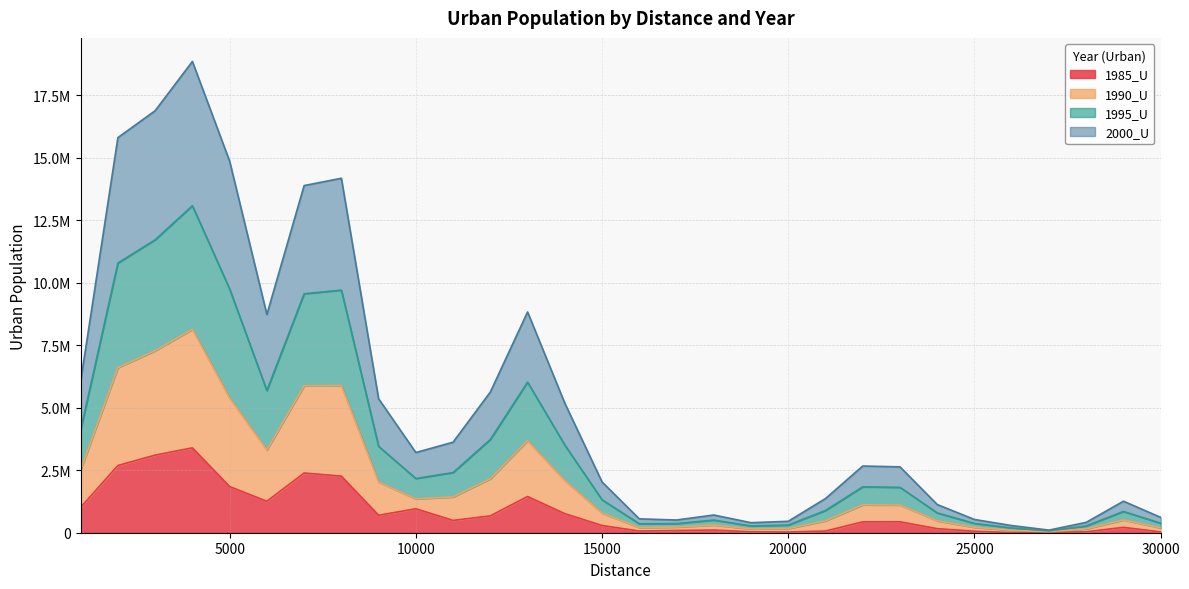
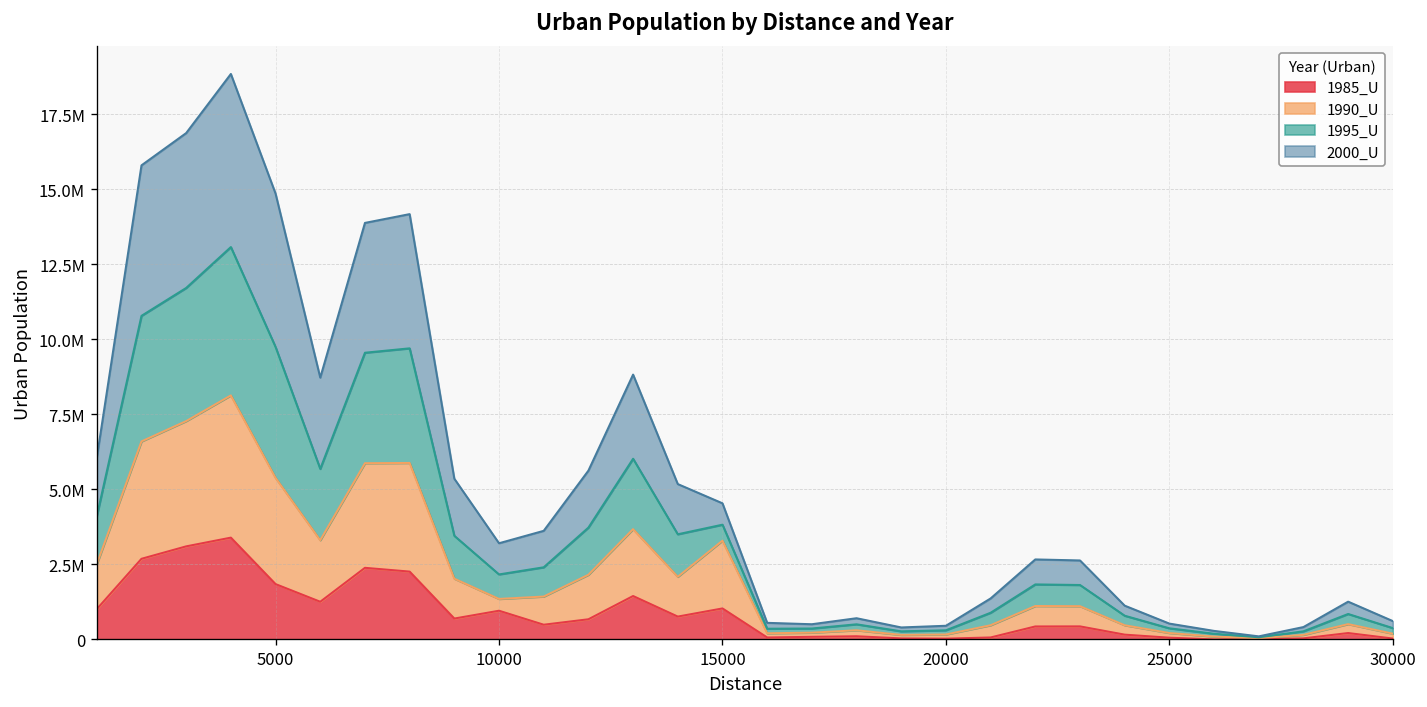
1985_U, 15000: 300000 -> 1000000
1990_U, 15000: 500000 -> 2300000
